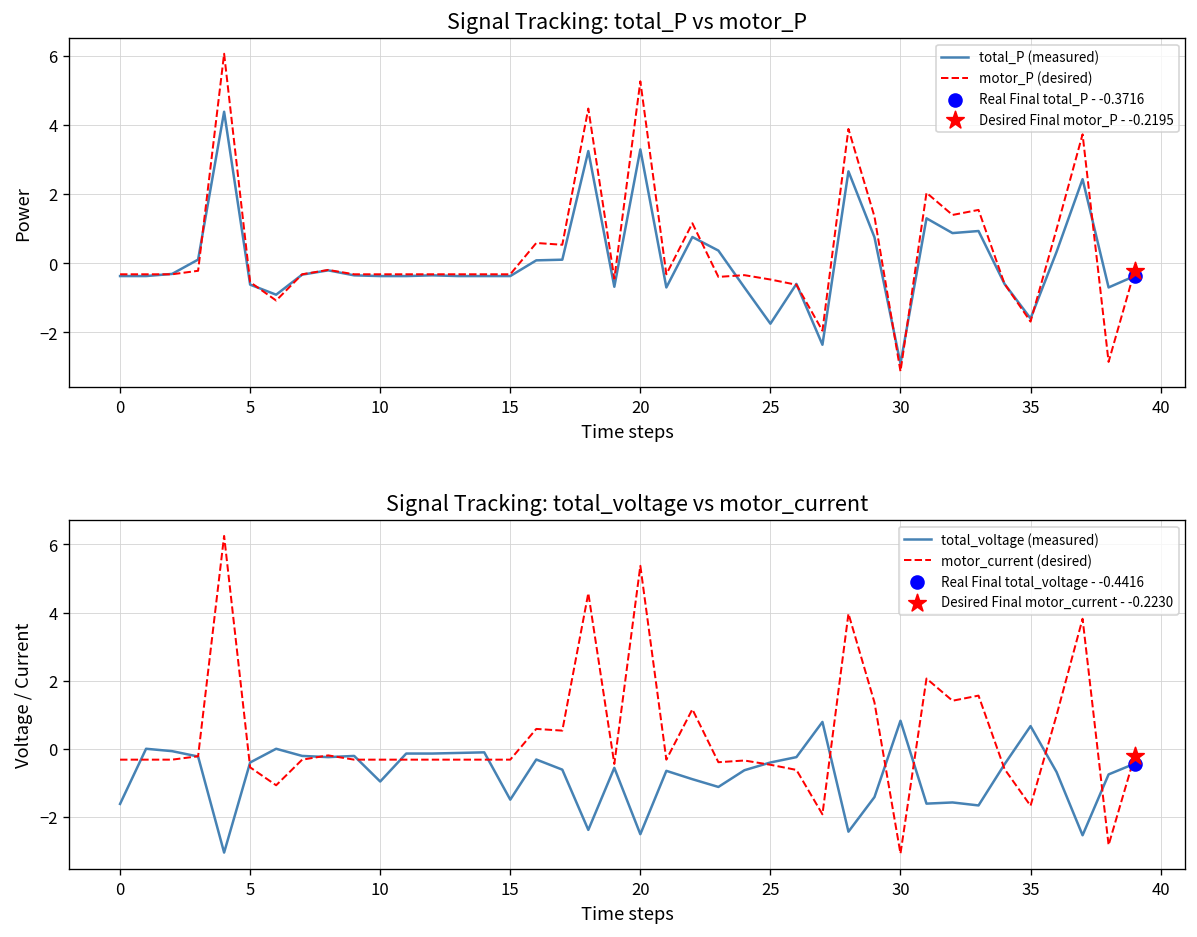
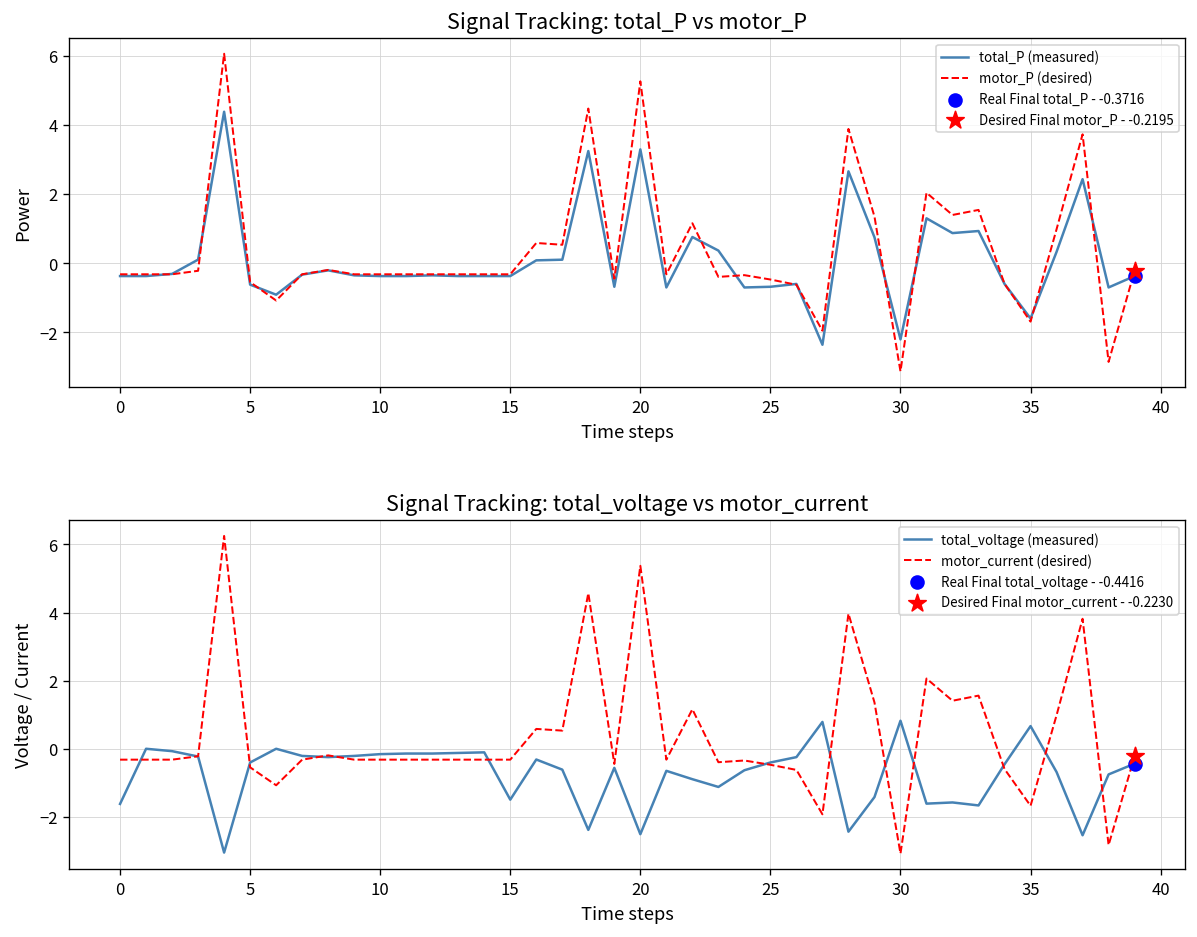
Signal Tracking: total_P vs motor_P, total_P (measured), 25: -1.7 -> -0.7
Signal Tracking: total_P vs motor_P, total_P (measured), 30: -2.9 -> -2.2
Signal Tracking: total_voltage vs motor_current, total_voltage (measured), 10: -1.0 -> -0.2
